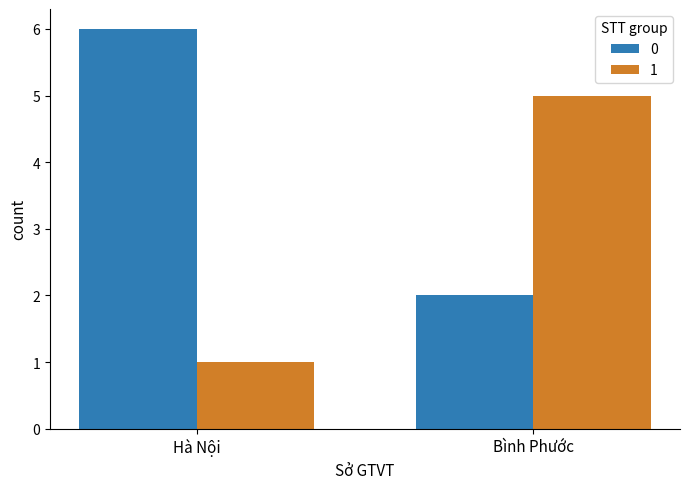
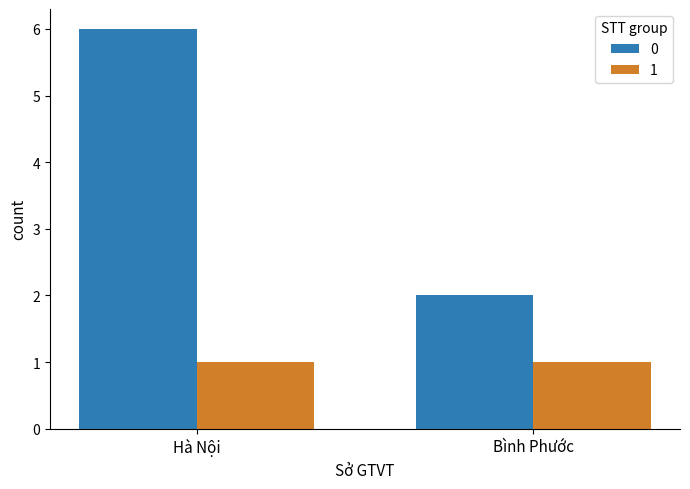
1, Bình Phước: 5 -> 1
